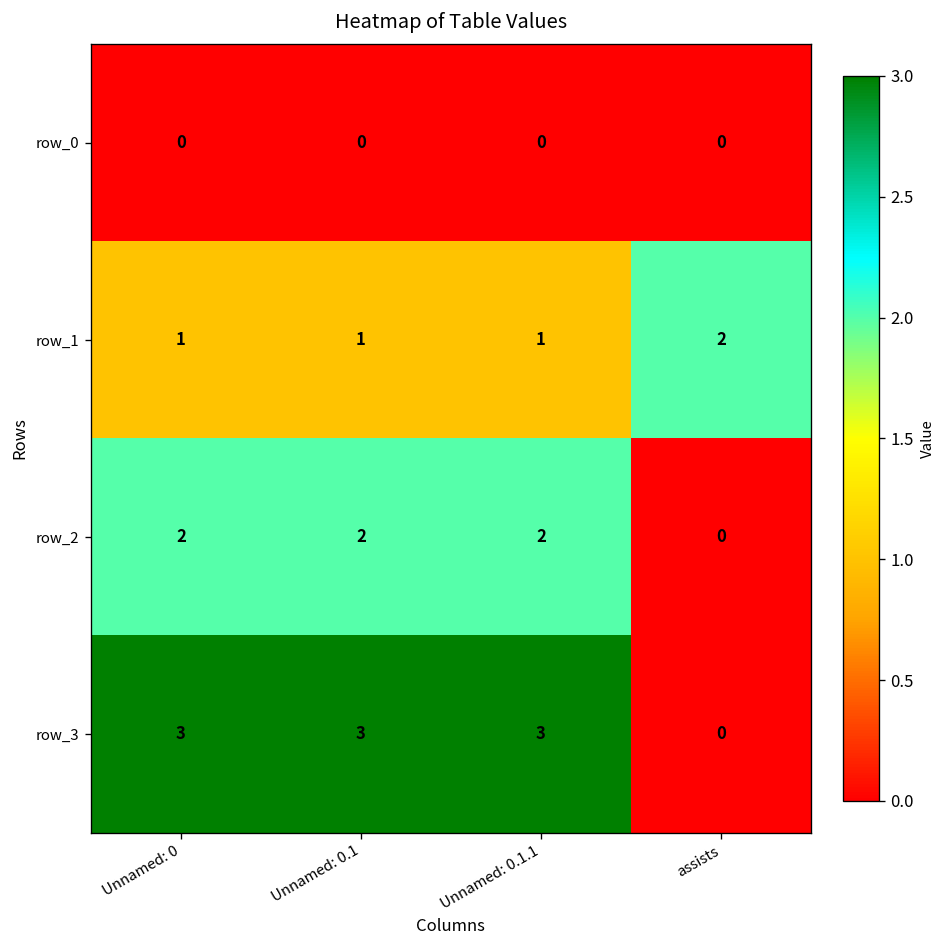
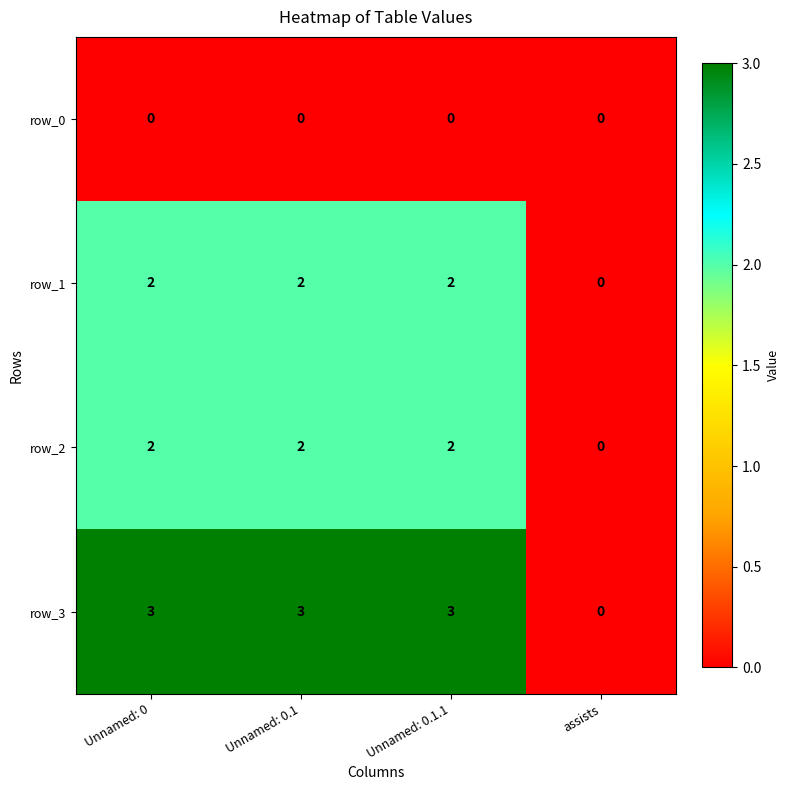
row_1, Unnamed: 0: 1 -> 2
row_1, Unnamed: 0.1: 1 -> 2
row_1, Unnamed: 0.1.1: 1 -> 2
row_1, assists: 2 -> 0
